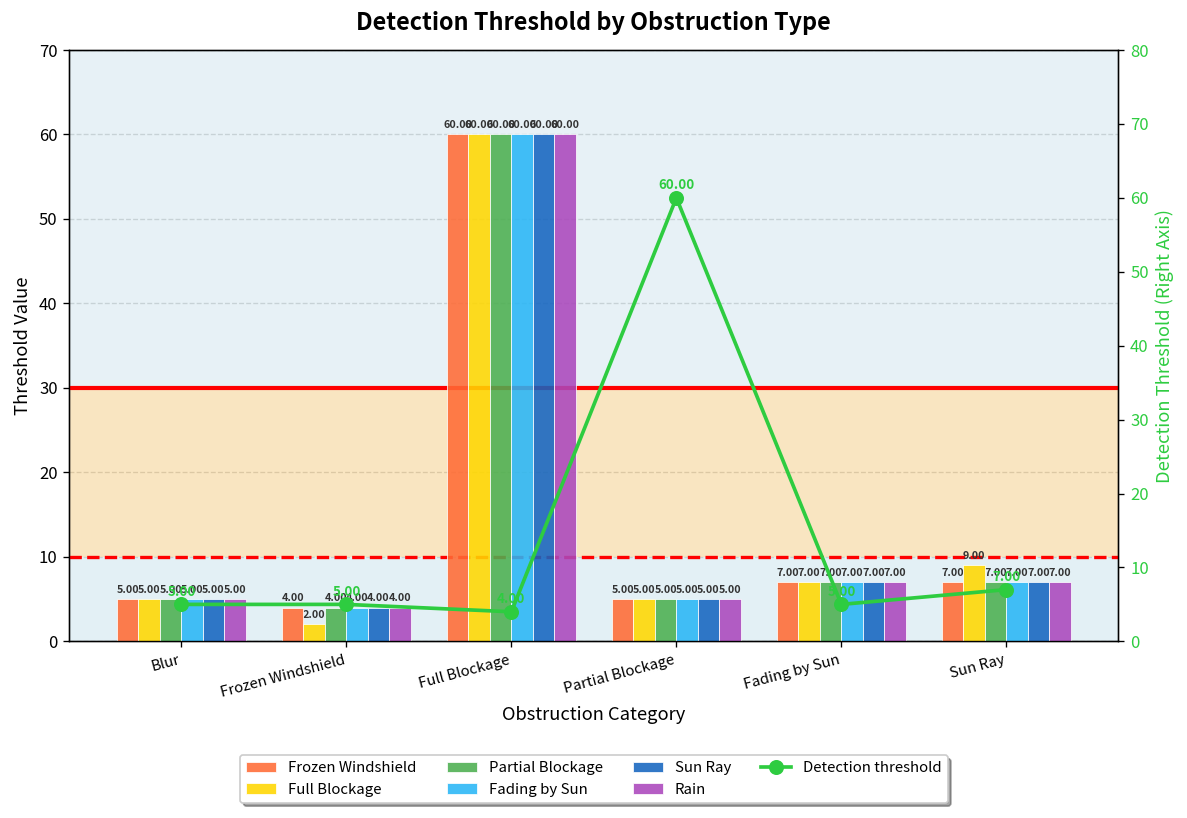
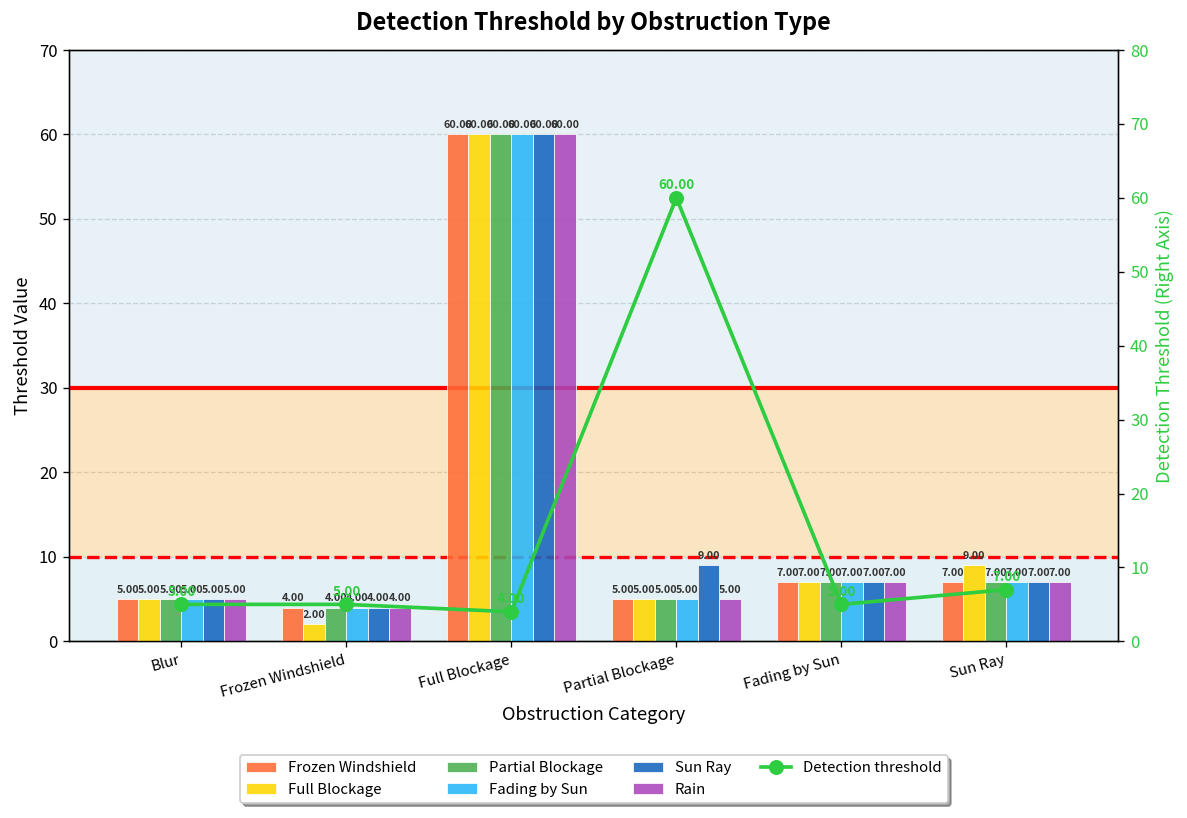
Sun Ray, Partial Blockage: 5.00 -> 9.00
